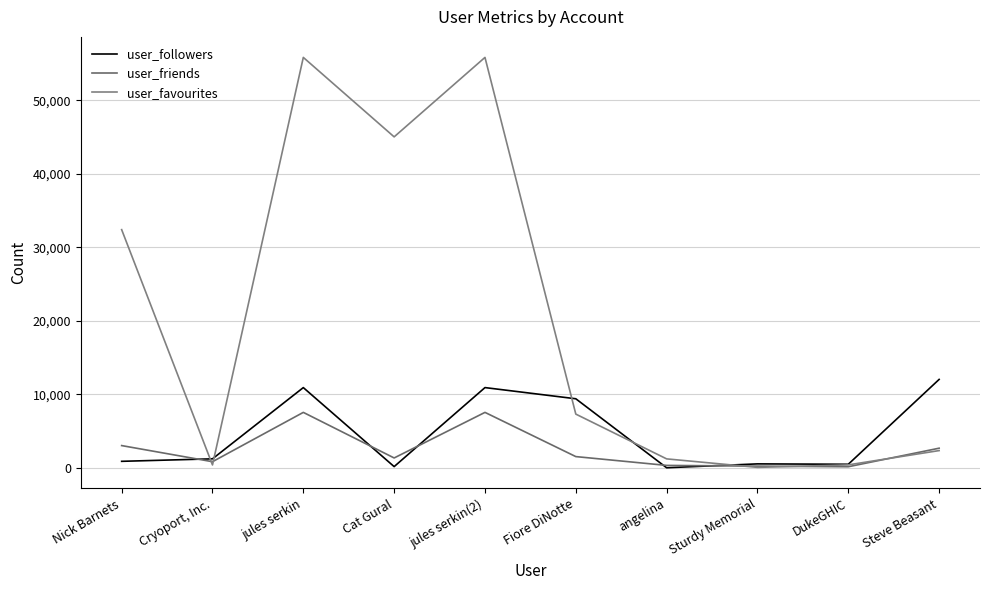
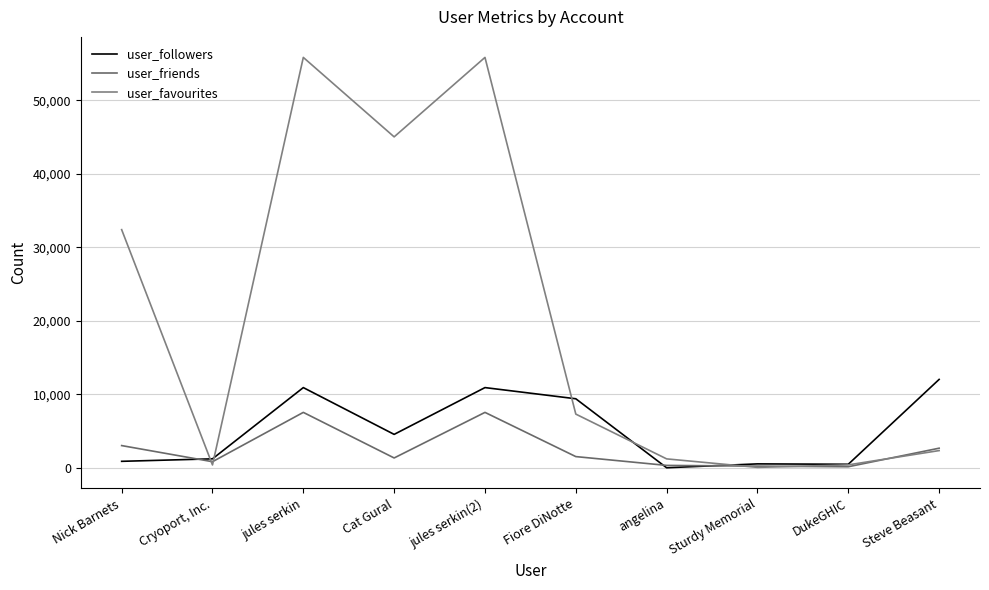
user_followers, Cat Gural: 0 -> 5,000
